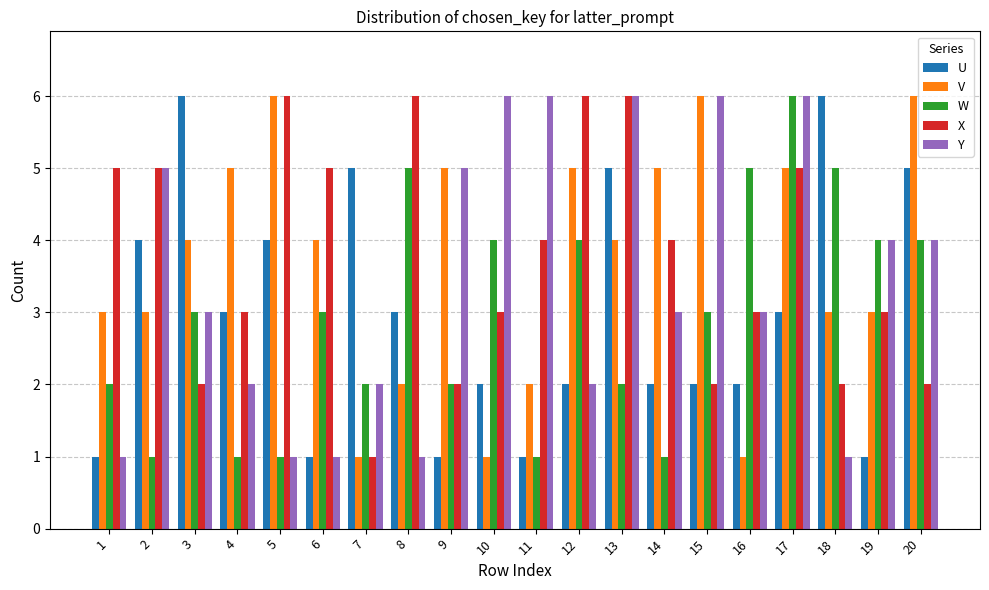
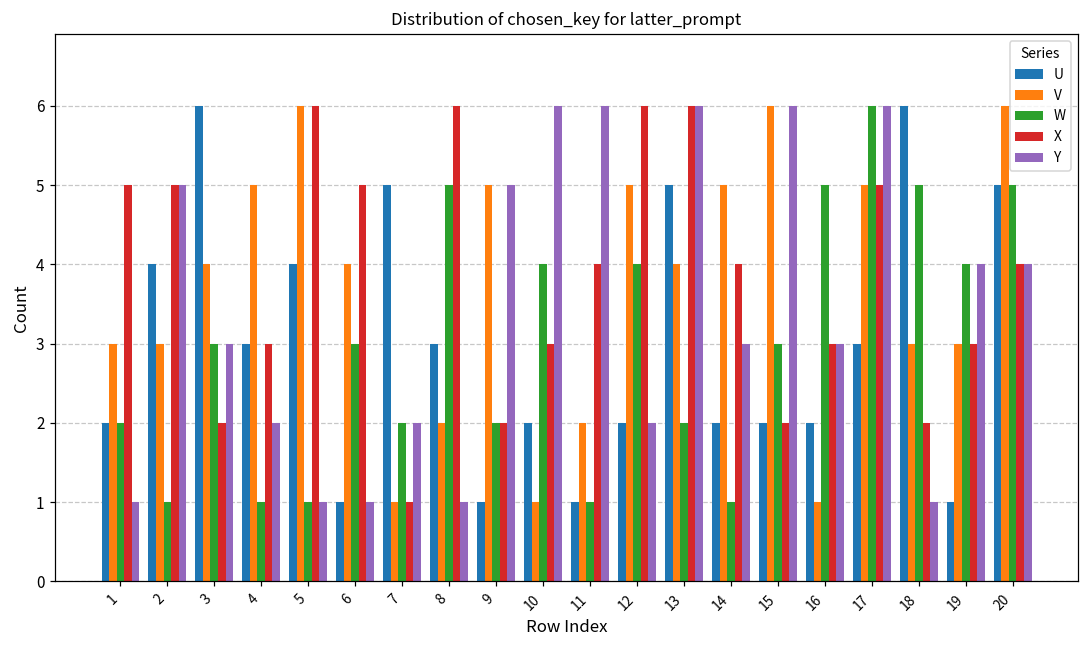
U, 1: 1 -> 2
W, 20: 4 -> 5
X, 20: 2 -> 4
